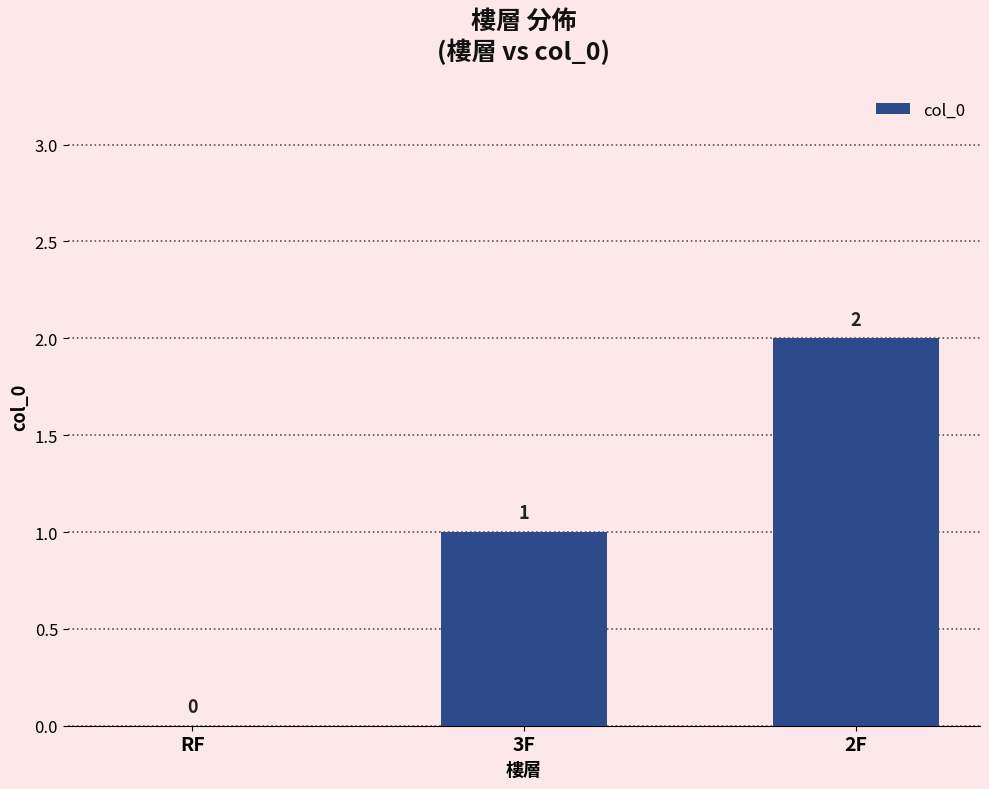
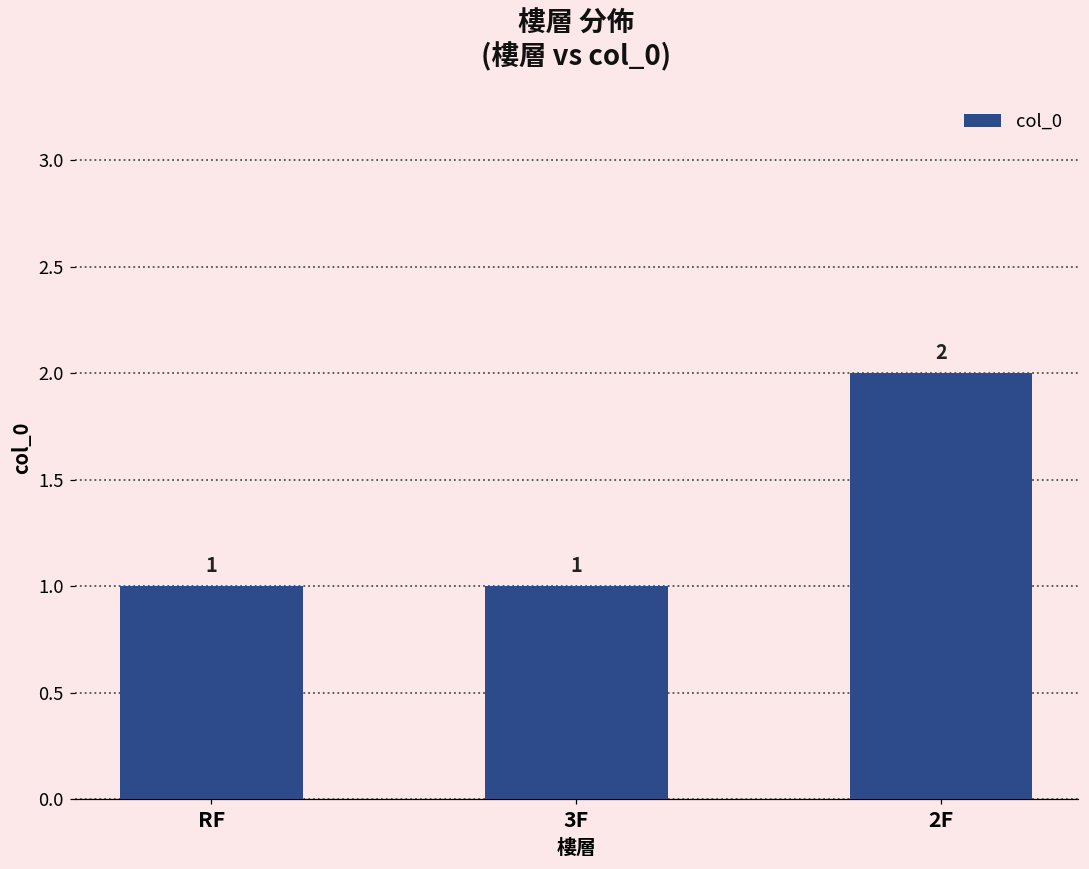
RF: 0 -> 1
